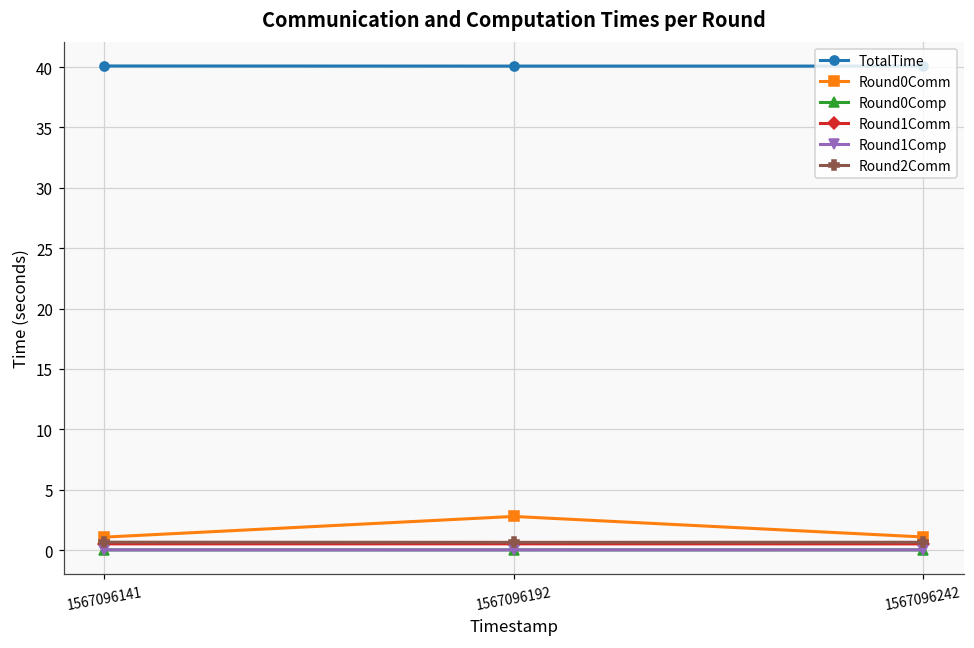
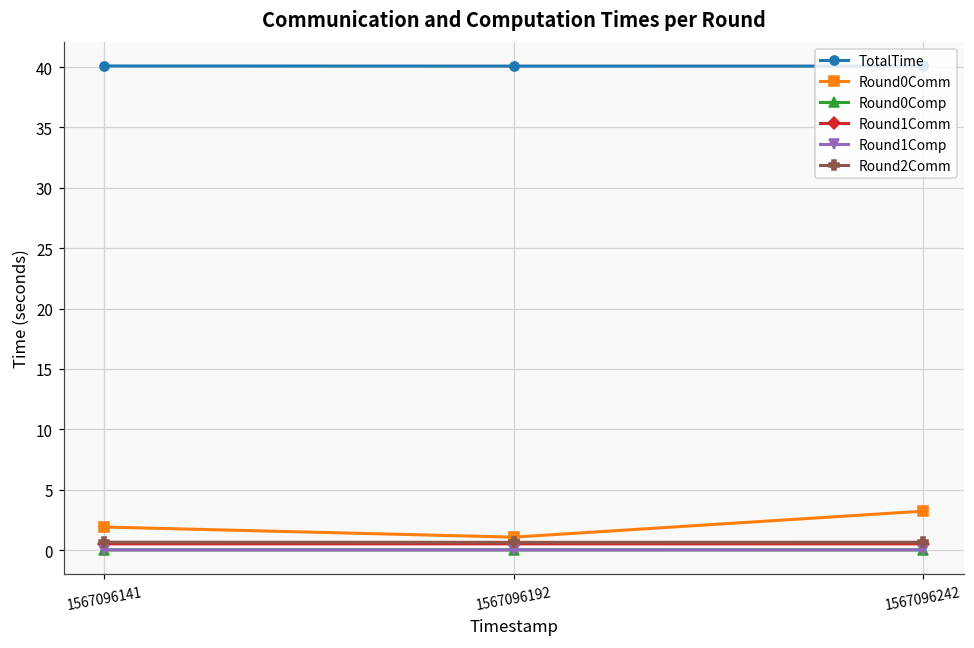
Round0Comm, 1567096141: 1.1 -> 1.9
Round0Comm, 1567096192: 2.8 -> 1.1
Round0Comm, 1567096242: 1.1 -> 3.2
